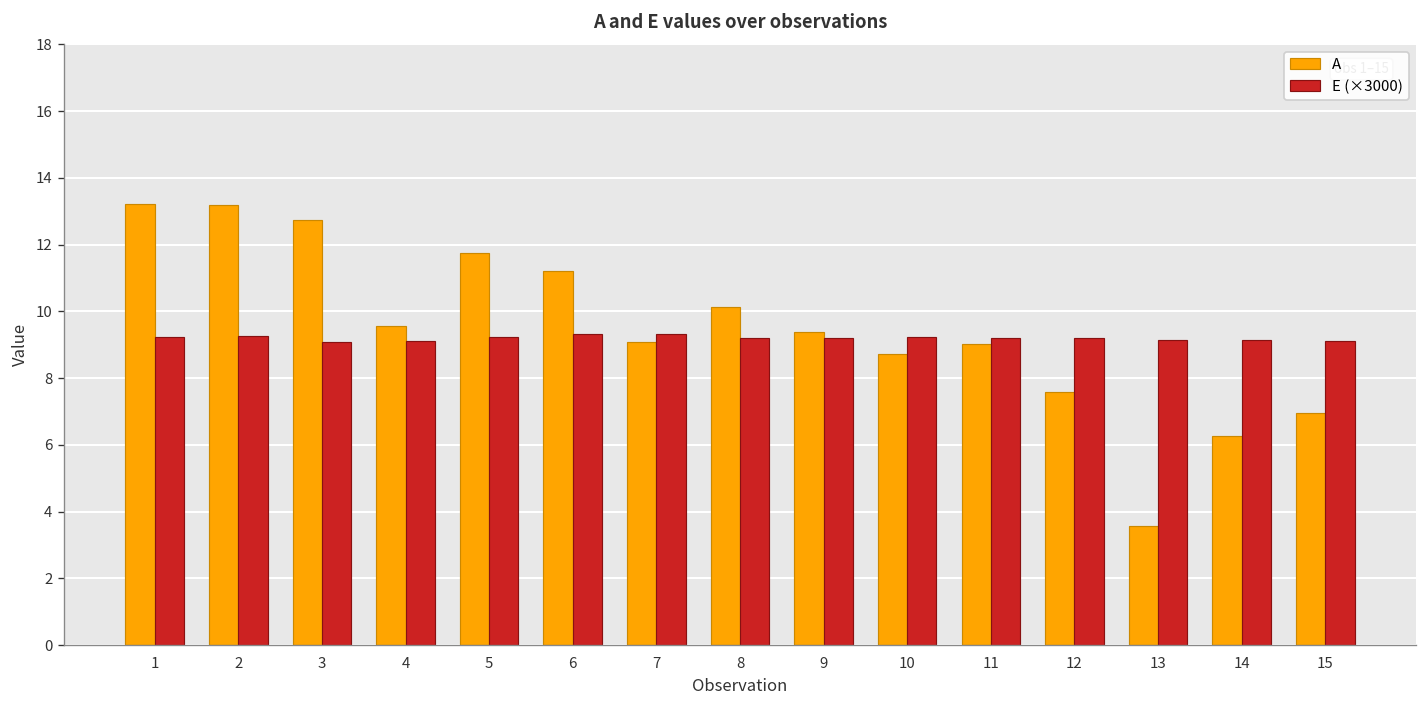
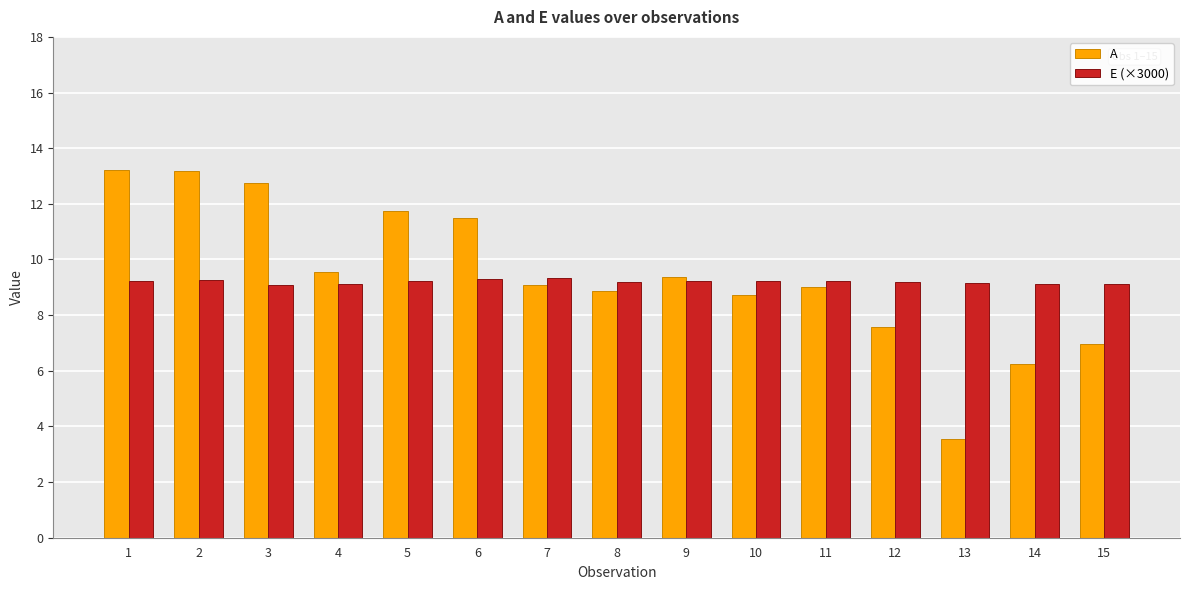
A, 6: 11.2 -> 11.5
A, 8: 10.1 -> 8.9
